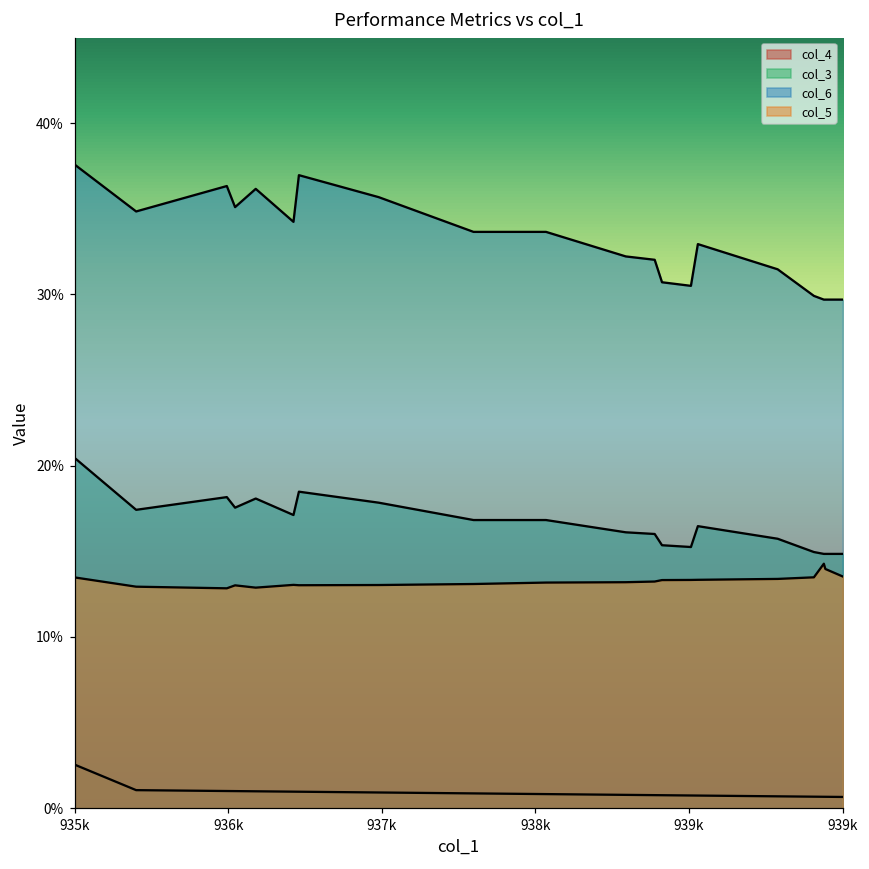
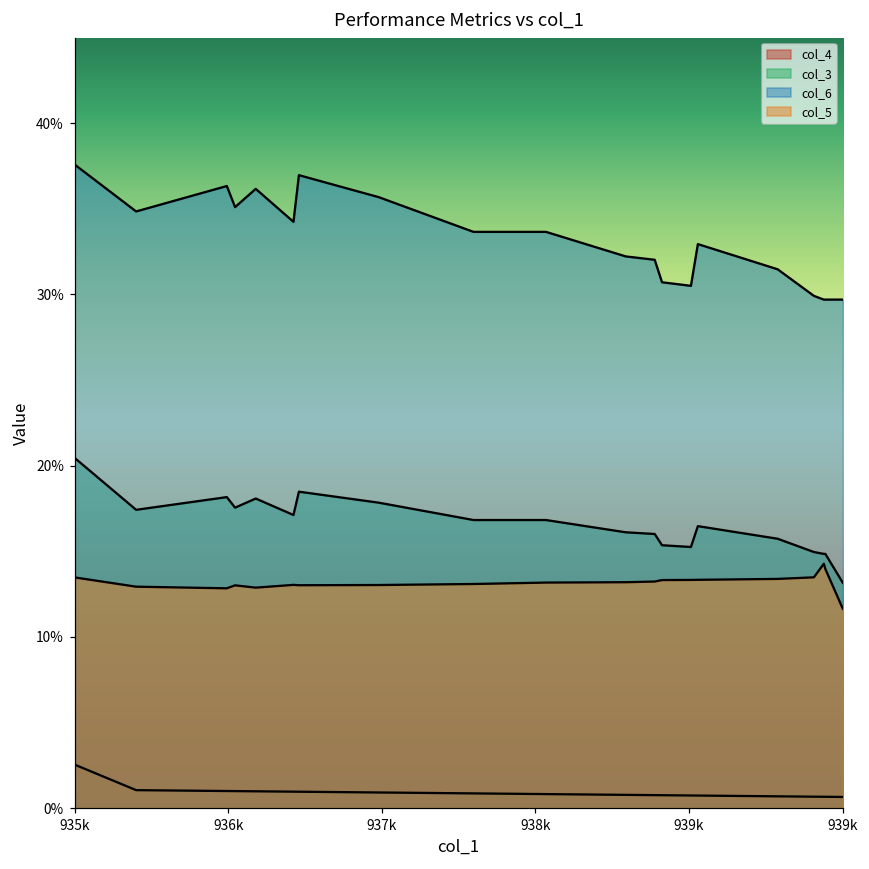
col_3, 939k: 14.8% -> 13.2%
col_5, 939k: 13.5% -> 11.6%
